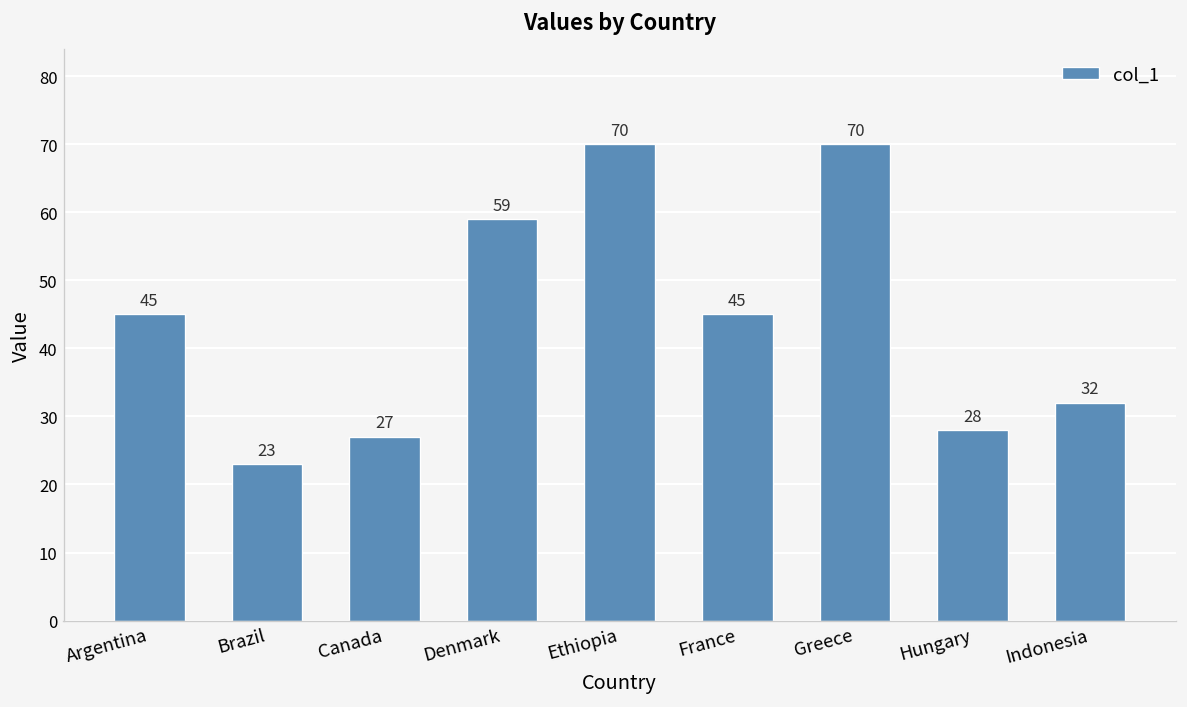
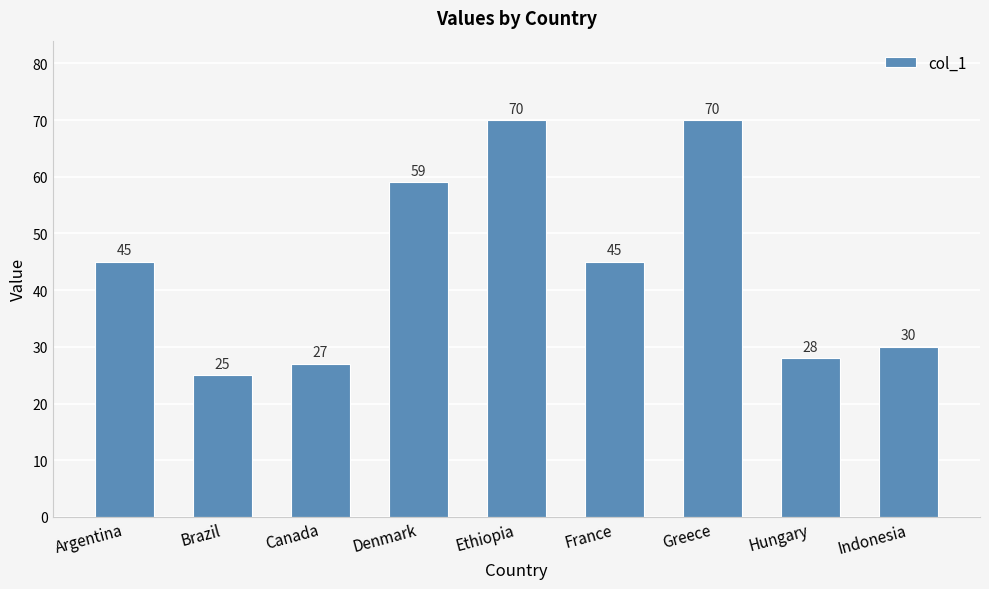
Brazil: 23 -> 25
Indonesia: 32 -> 30
